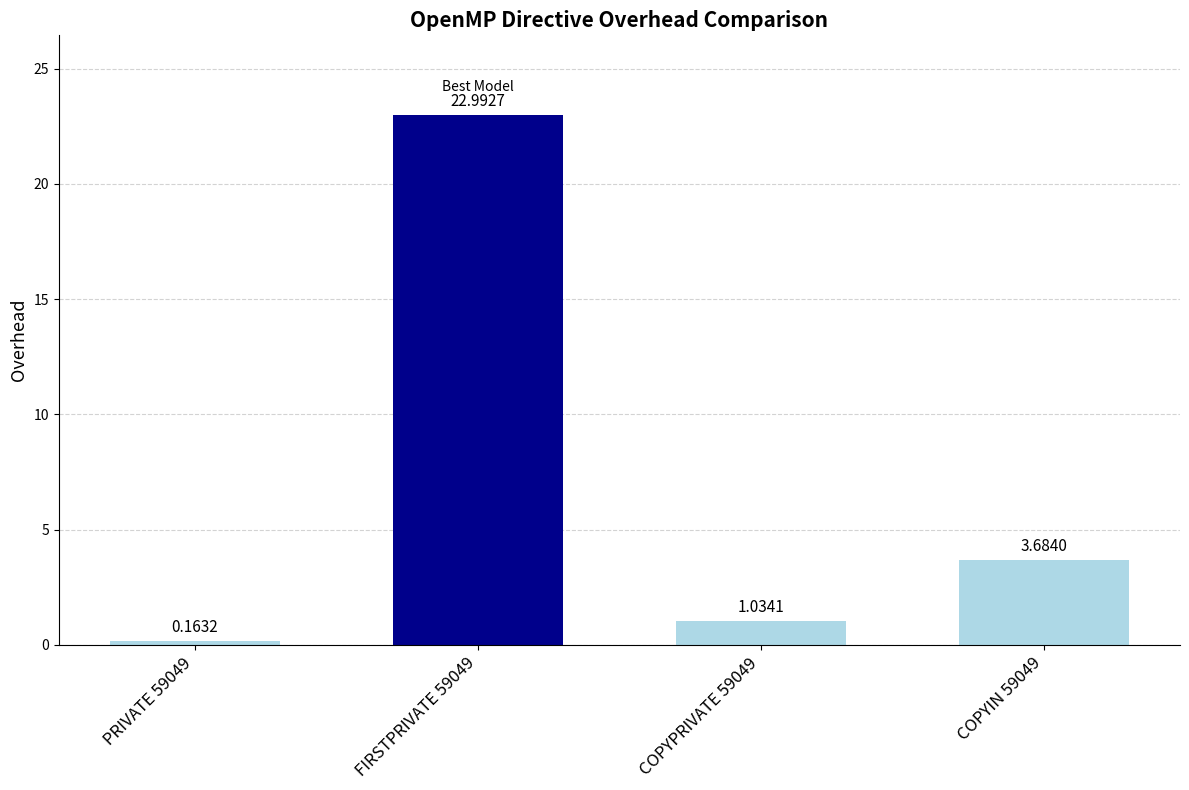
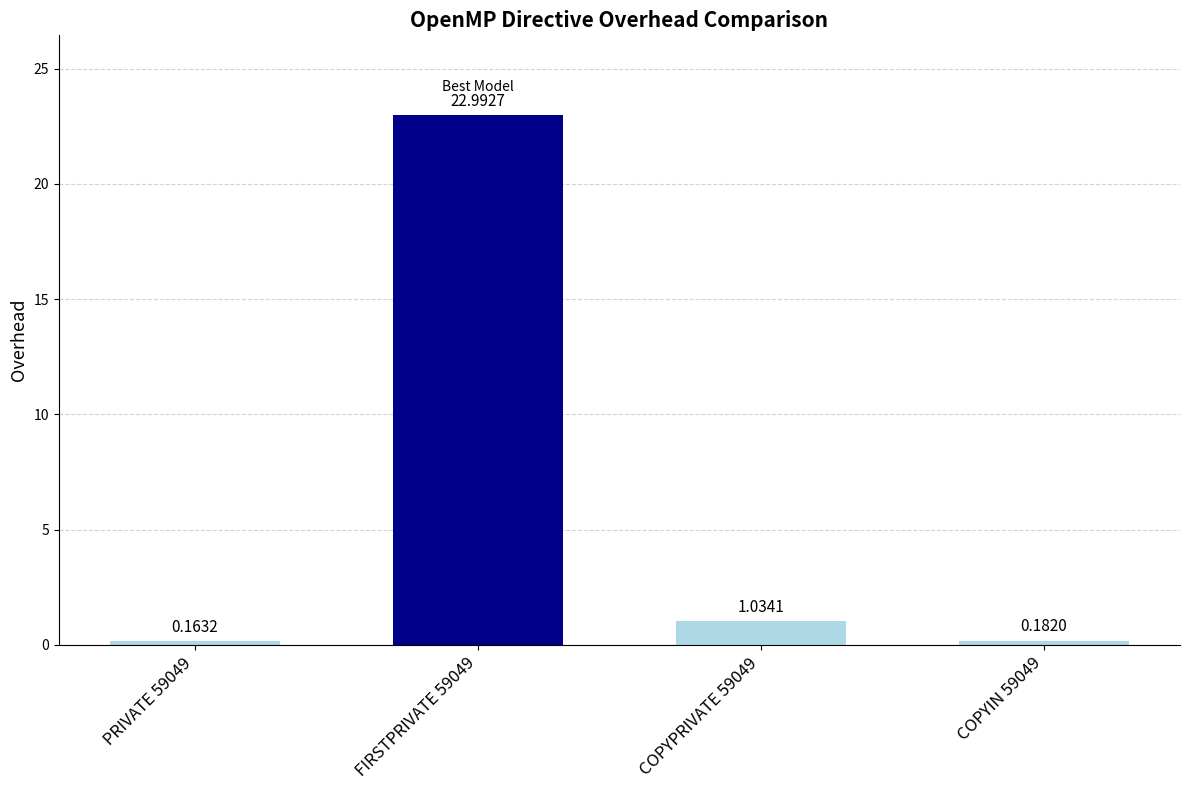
COPYIN 59049: 3.6840 -> 0.1820
